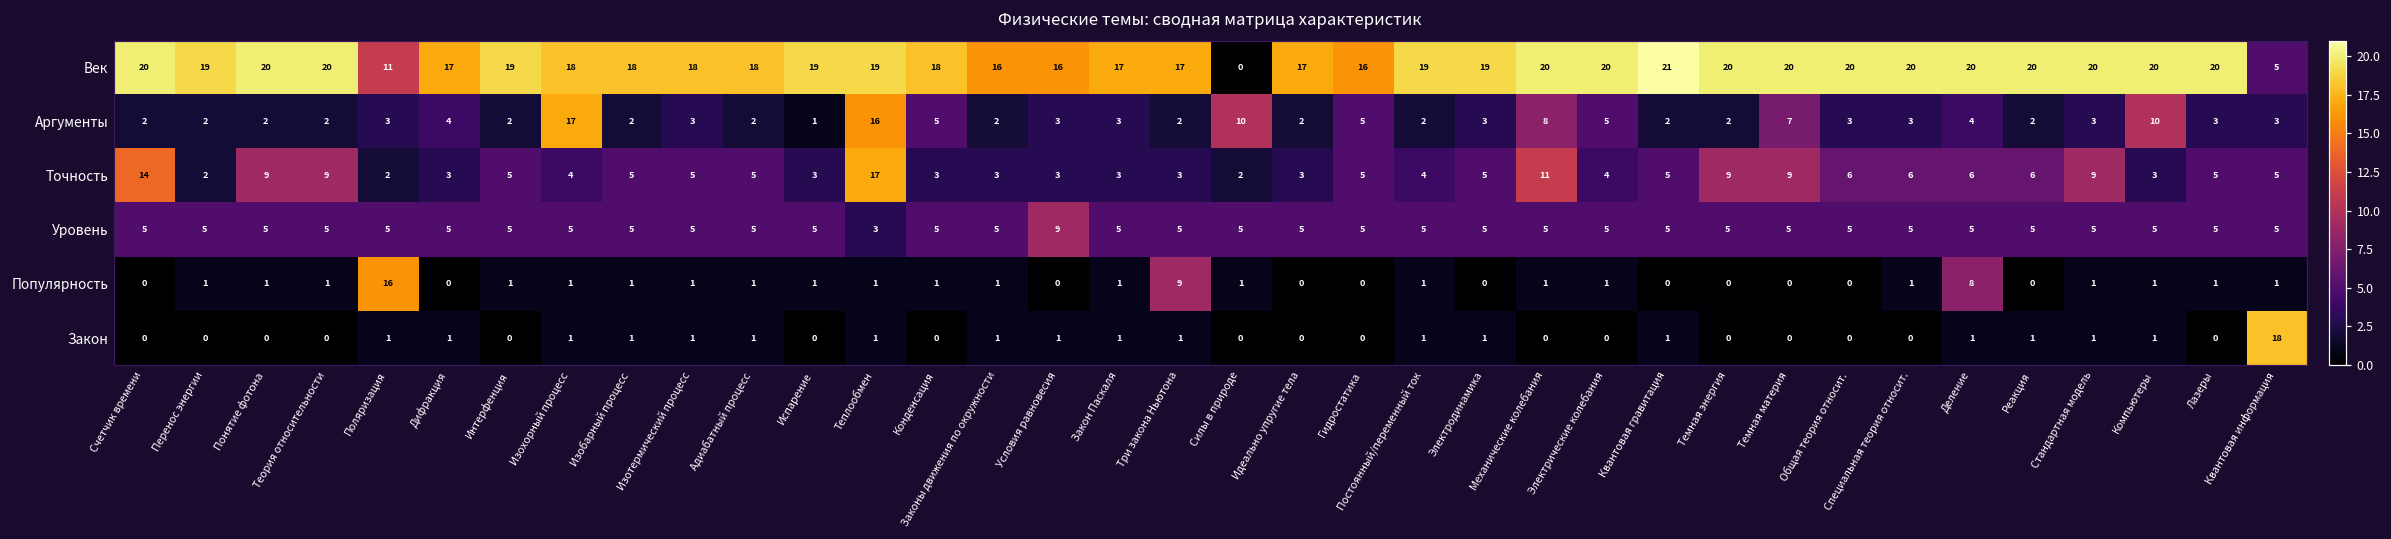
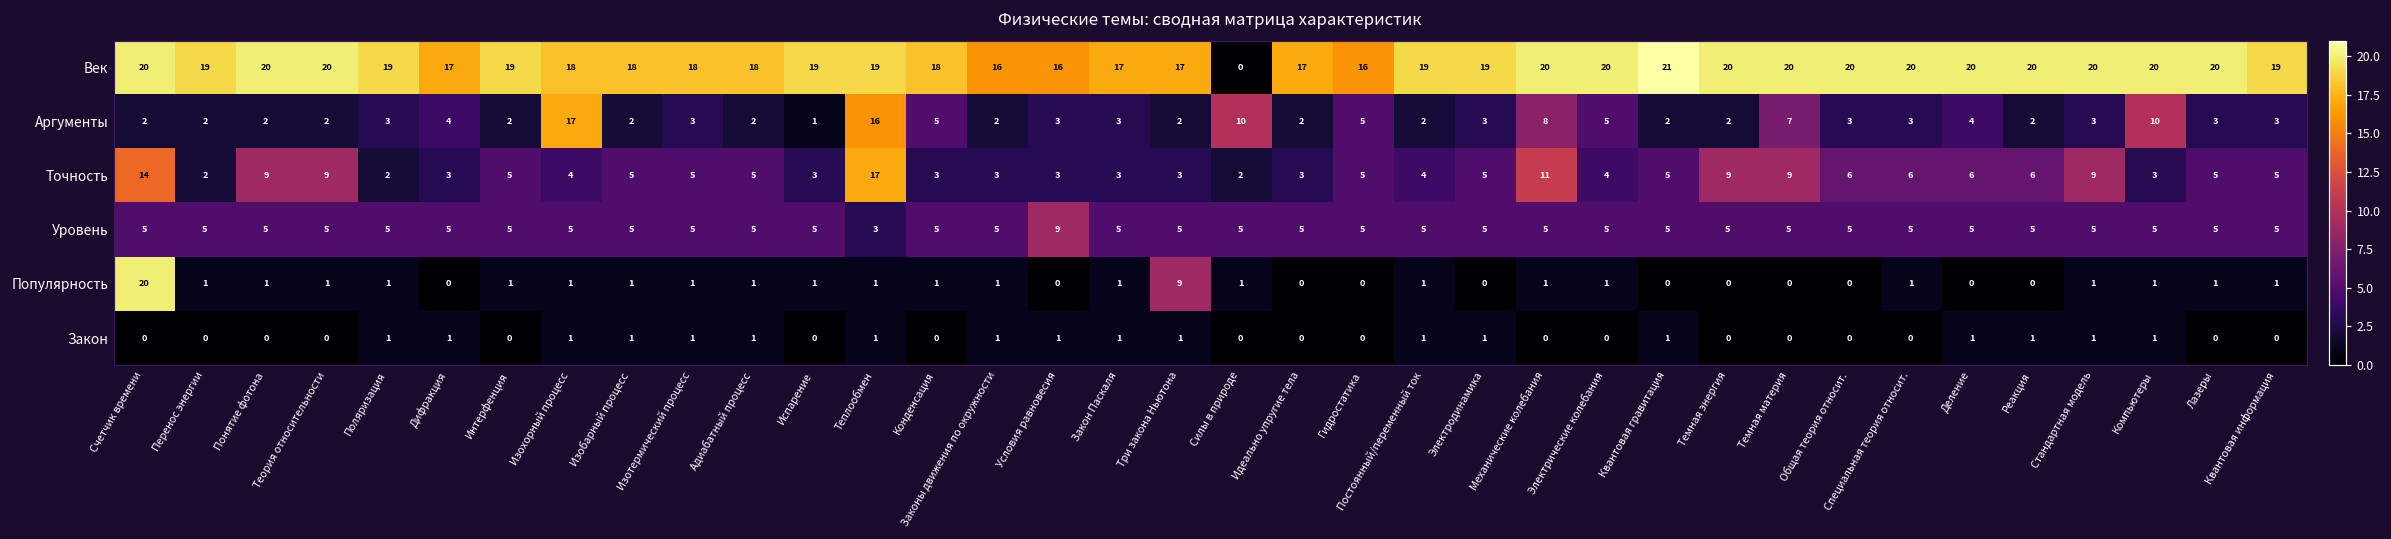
Век, Поляризация: 11 -> 19
Век, Квантовая информация: 5 -> 19
Популярность, Счетчик времени: 0 -> 20
Популярность, Поляризация: 16 -> 1
Популярность, Деление: 8 -> 0
Закон, Квантовая информация: 18 -> 0
